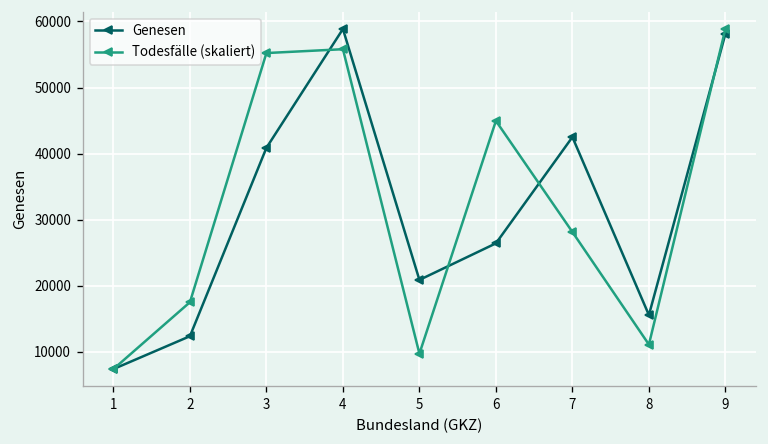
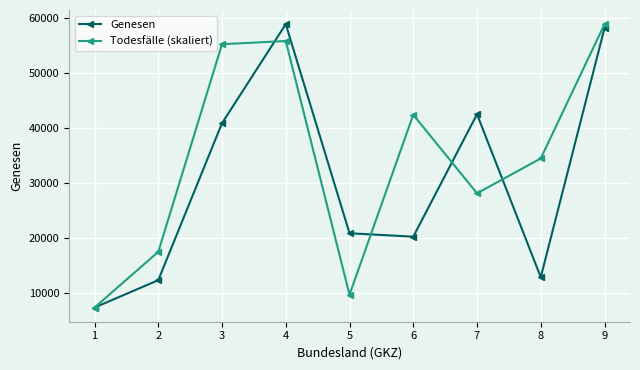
Genesen, 6: 26000 -> 20000
Todesfälle (skaliert), 6: 45000 -> 42000
Genesen, 8: 16000 -> 13000
Todesfälle (skaliert), 8: 11000 -> 34000
